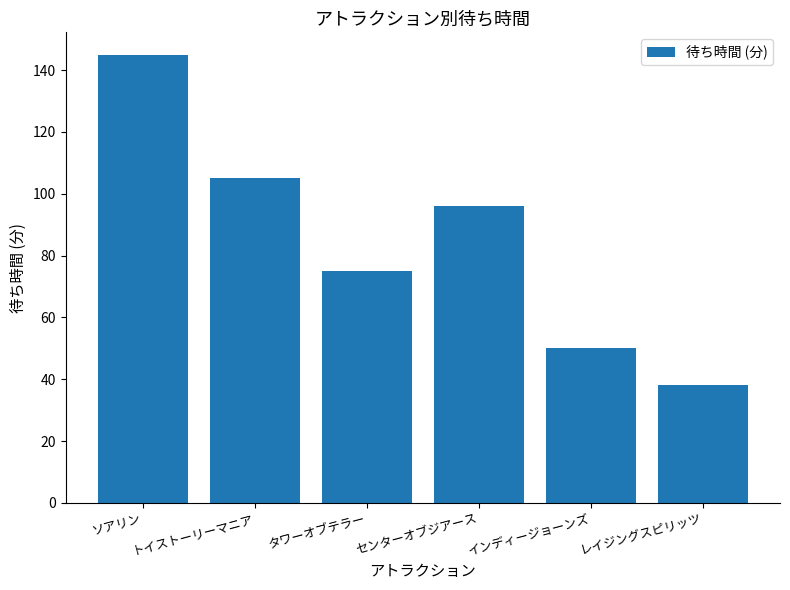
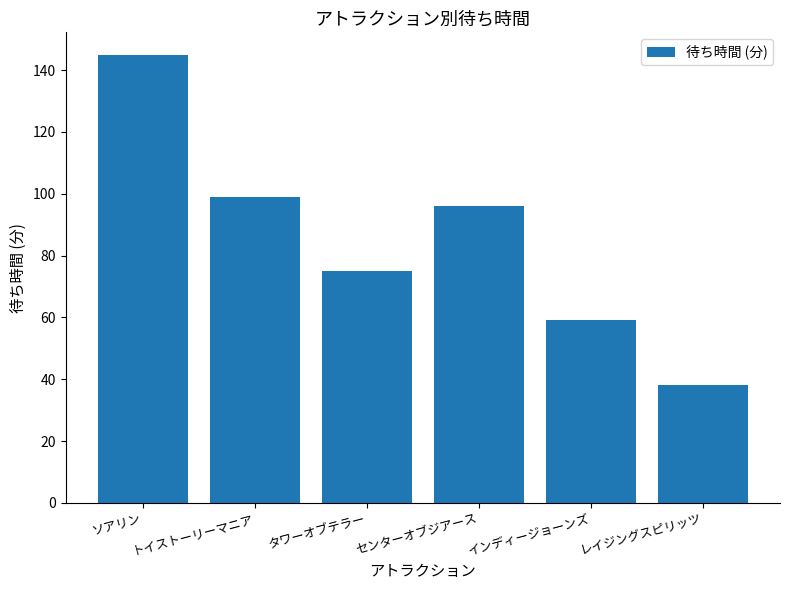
トイストーリーマニア: 105 -> 99
インディージョーンズ: 50 -> 59
